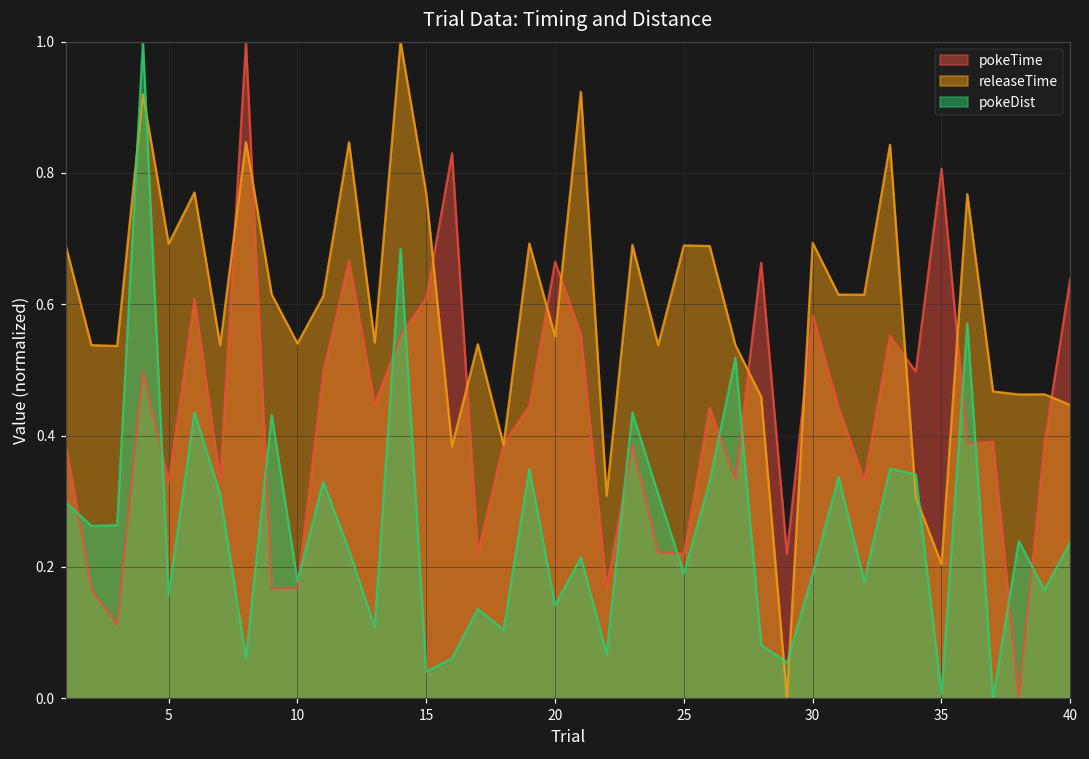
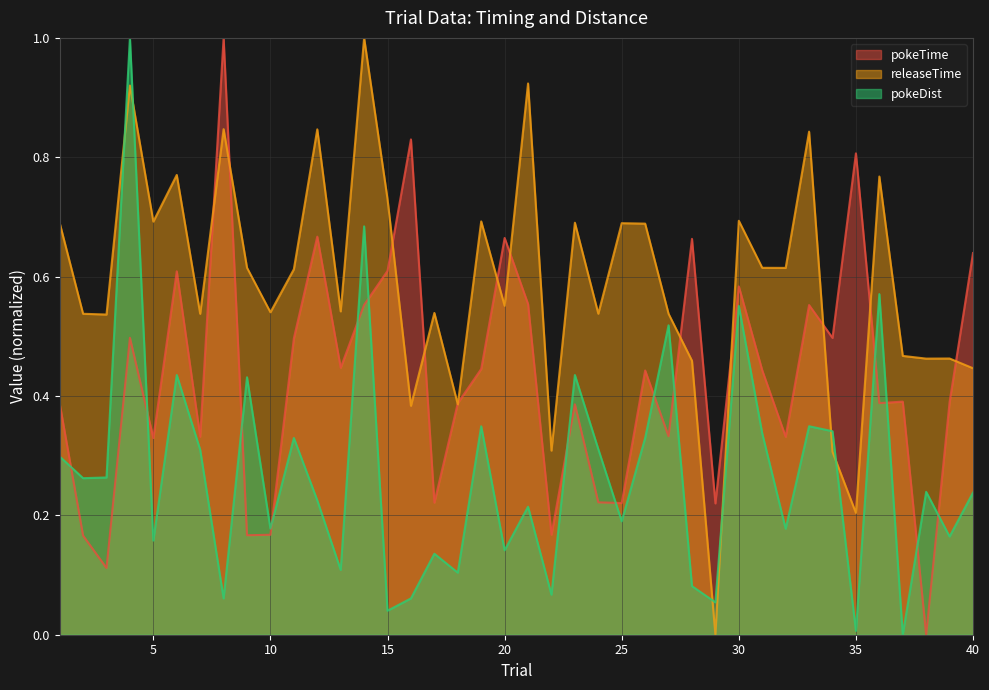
releaseTime, 15: 0.77 -> 0.73
pokeDist, 30: 0.19 -> 0.55
